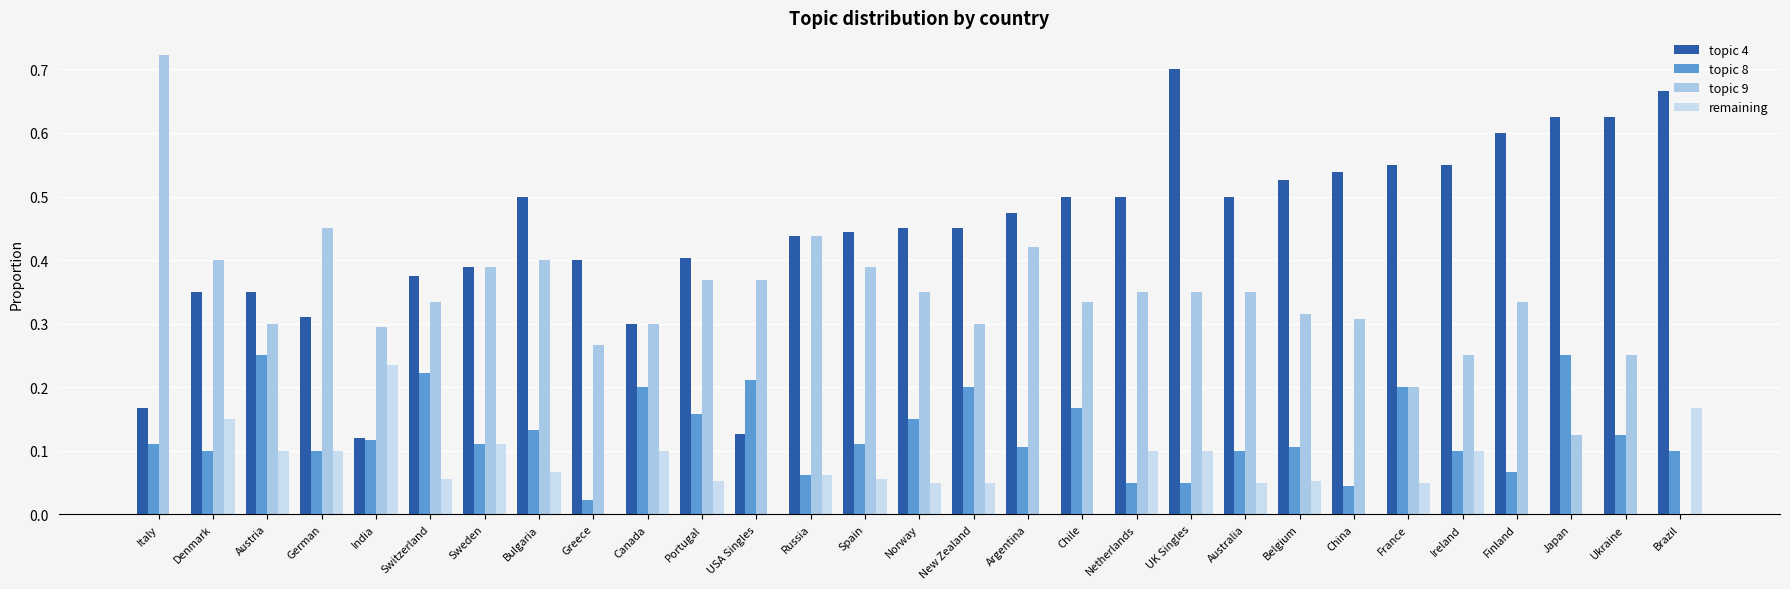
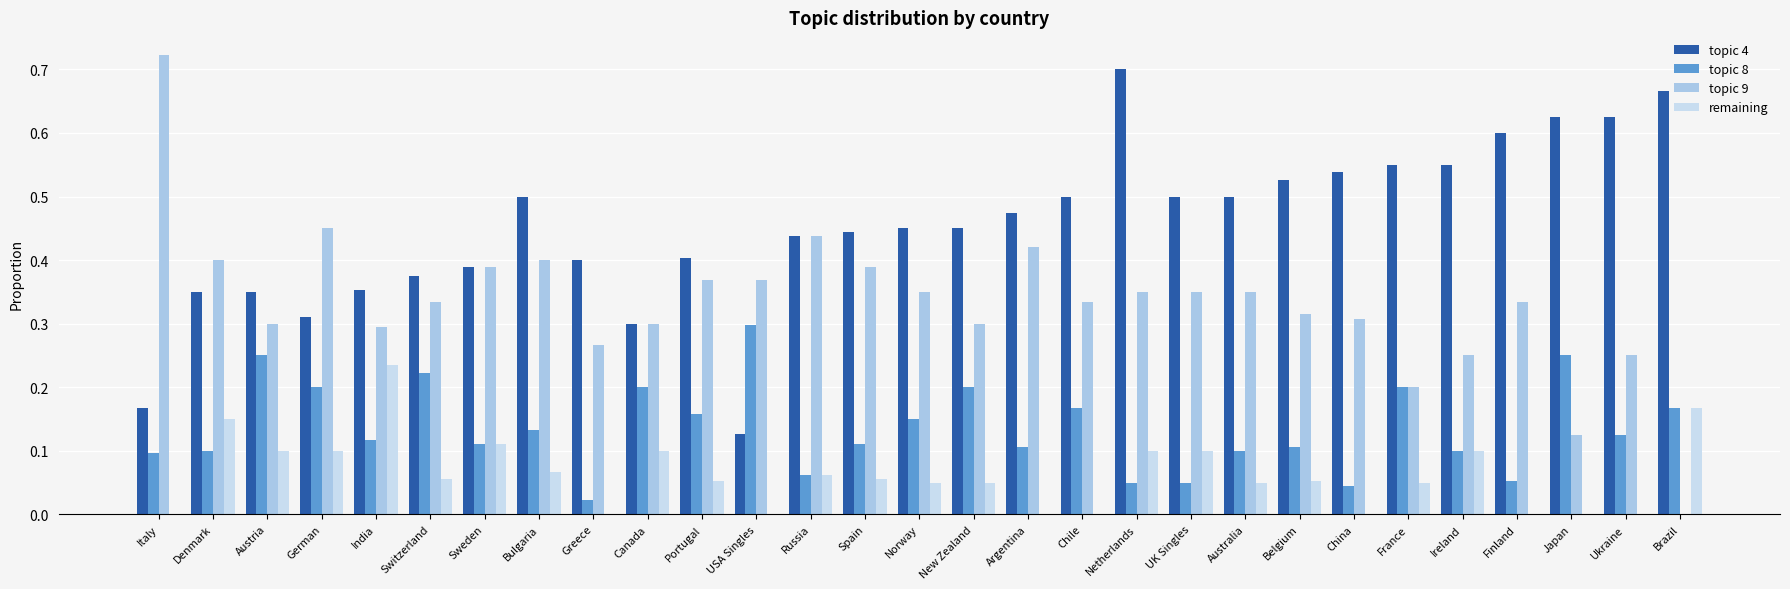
topic 8, Italy: 0.11 -> 0.10
topic 8, German: 0.1 -> 0.2
topic 4, India: 0.12 -> 0.35
topic 8, USA Singles: 0.21 -> 0.30
topic 4, Netherlands: 0.5 -> 0.7
topic 4, UK Singles: 0.7 -> 0.5
topic 8, Finland: 0.07 -> 0.05
topic 8, Brazil: 0.10 -> 0.17
